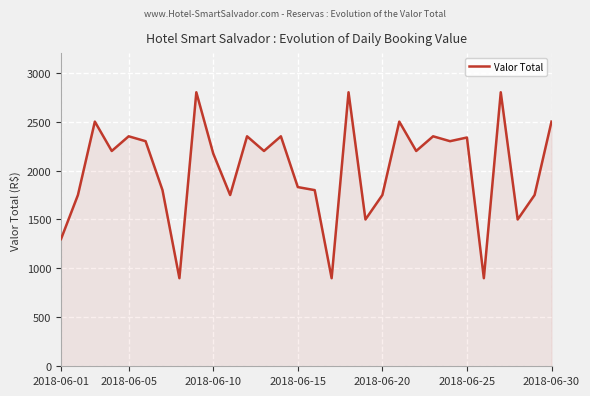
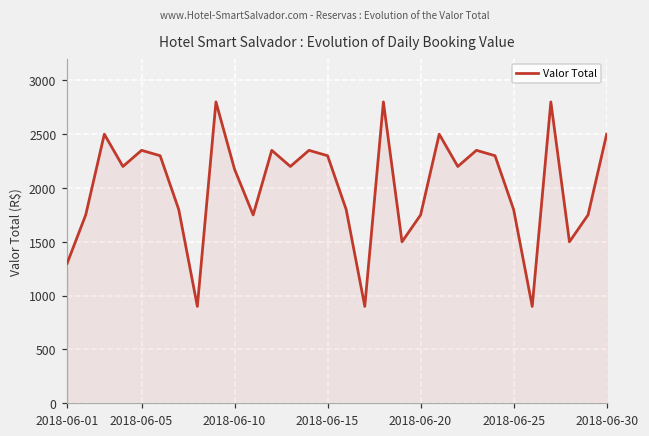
2018-06-15: 1800 -> 2300
2018-06-25: 2300 -> 1800
